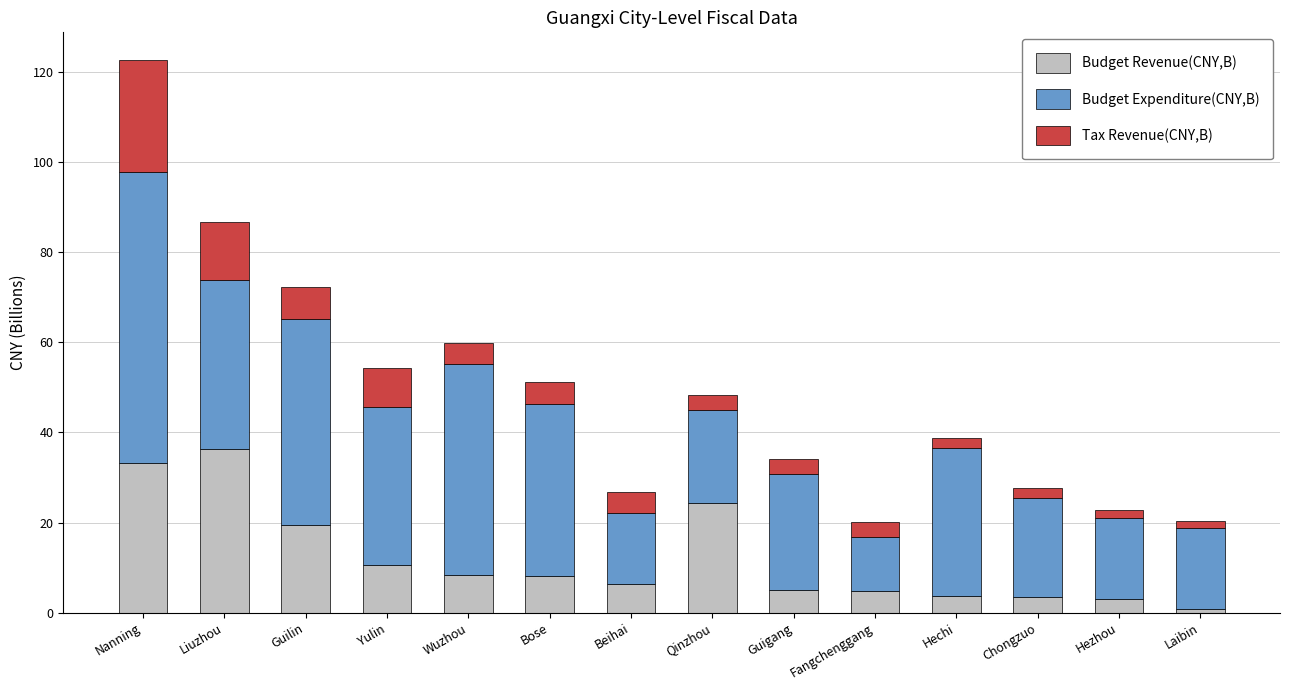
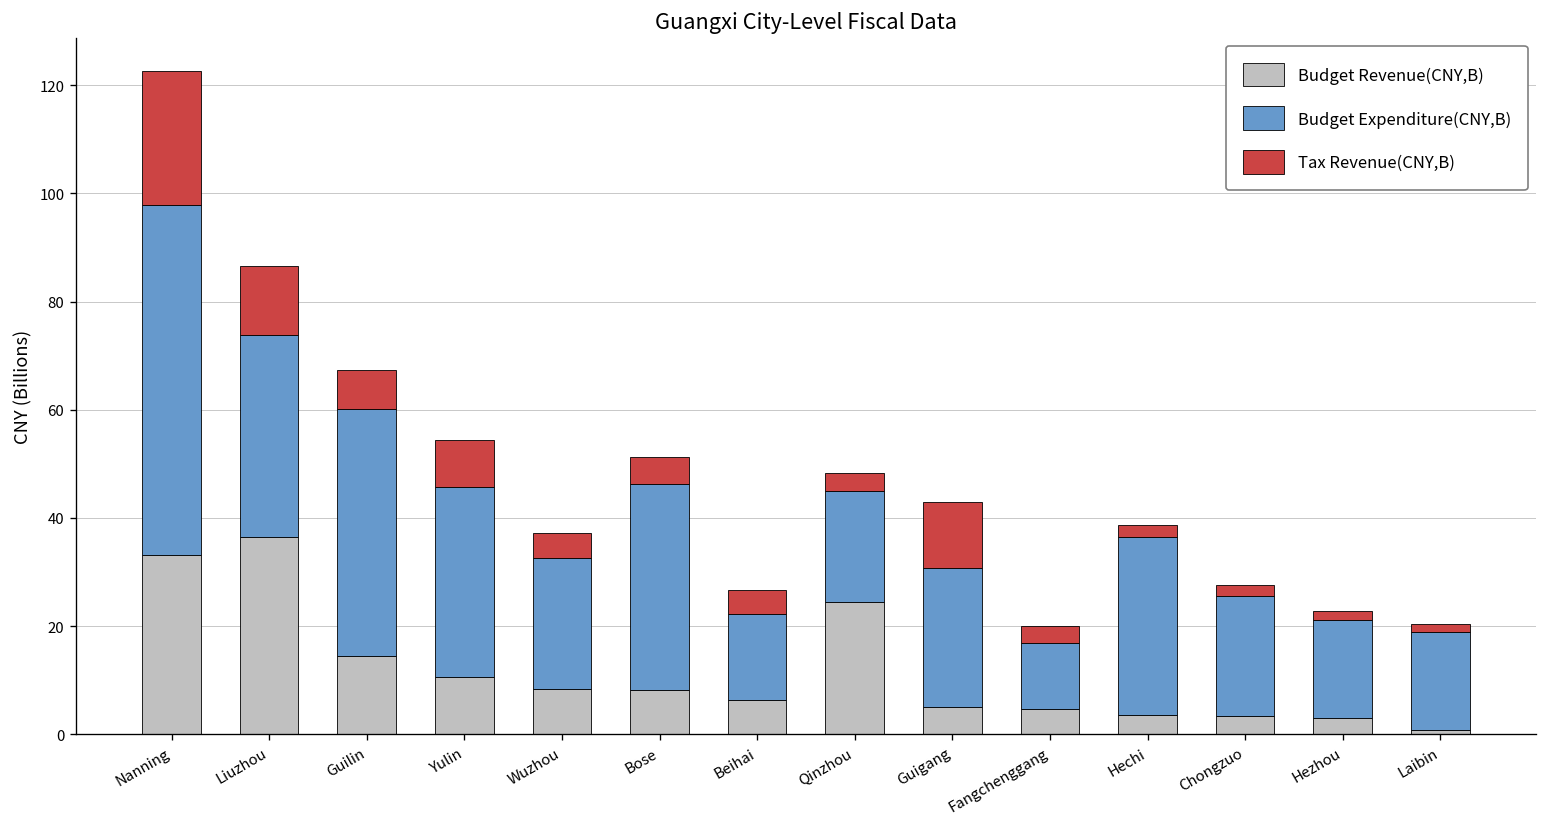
Budget Revenue(CNY,B), Guilin: 19 -> 14
Budget Expenditure(CNY,B), Wuzhou: 47 -> 24
Tax Revenue(CNY,B), Guigang: 3 -> 12
